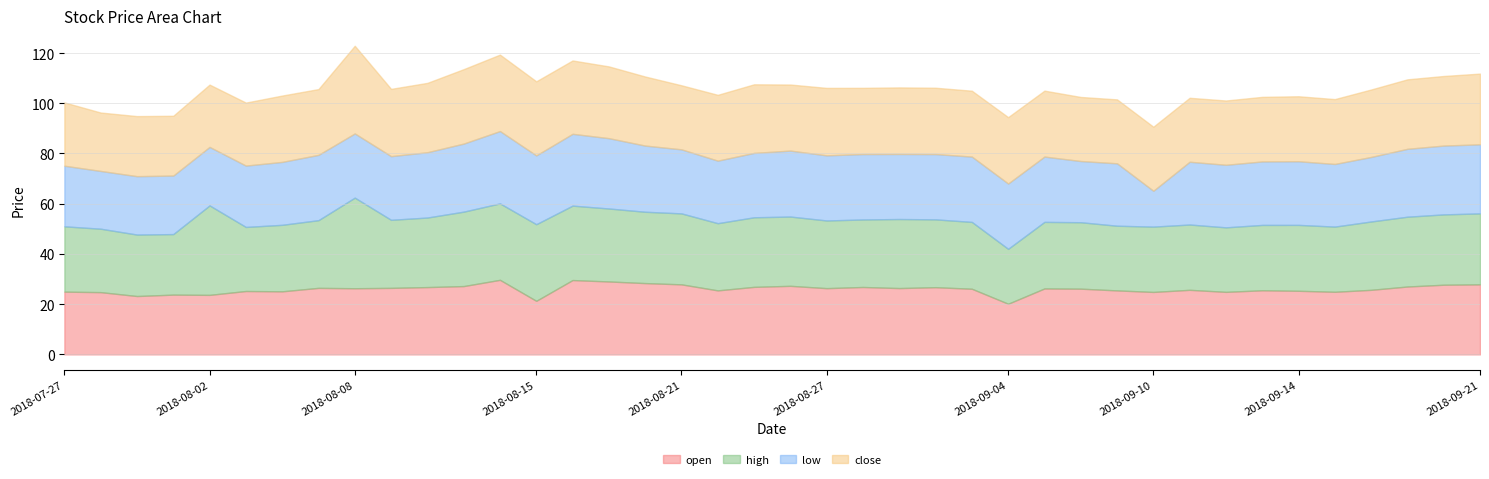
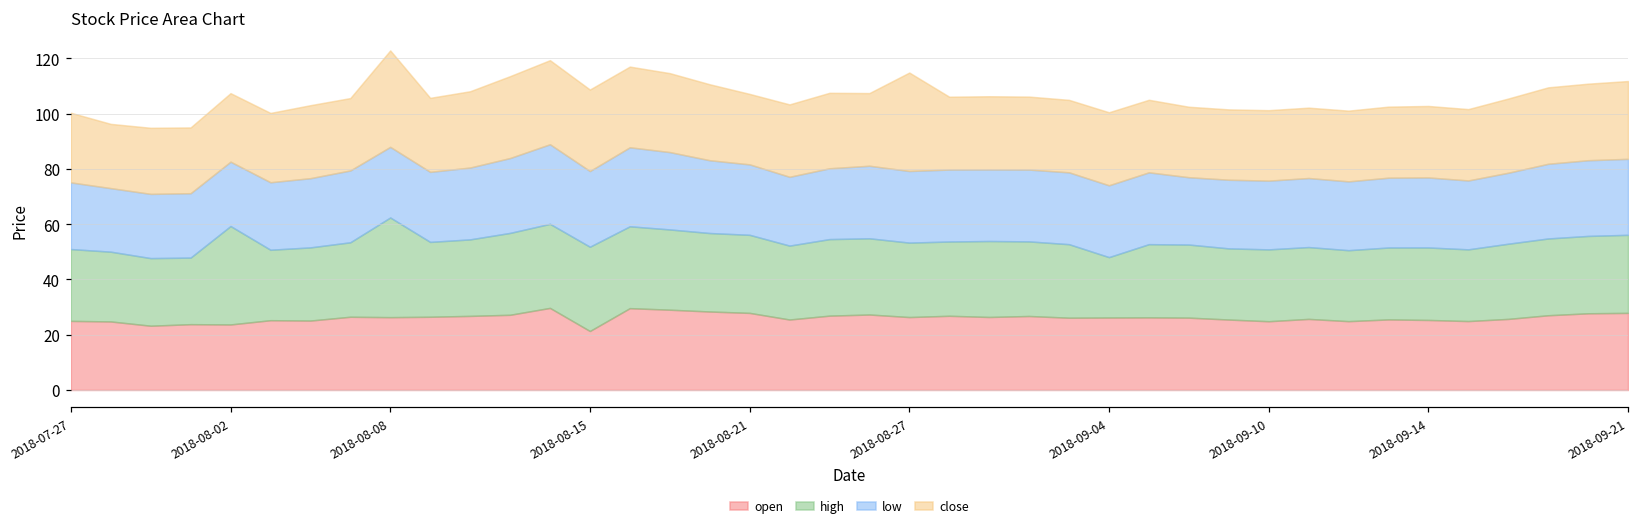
close, 2018-08-27: 27 -> 36
open, 2018-09-04: 20 -> 26
low, 2018-09-10: 14 -> 25
